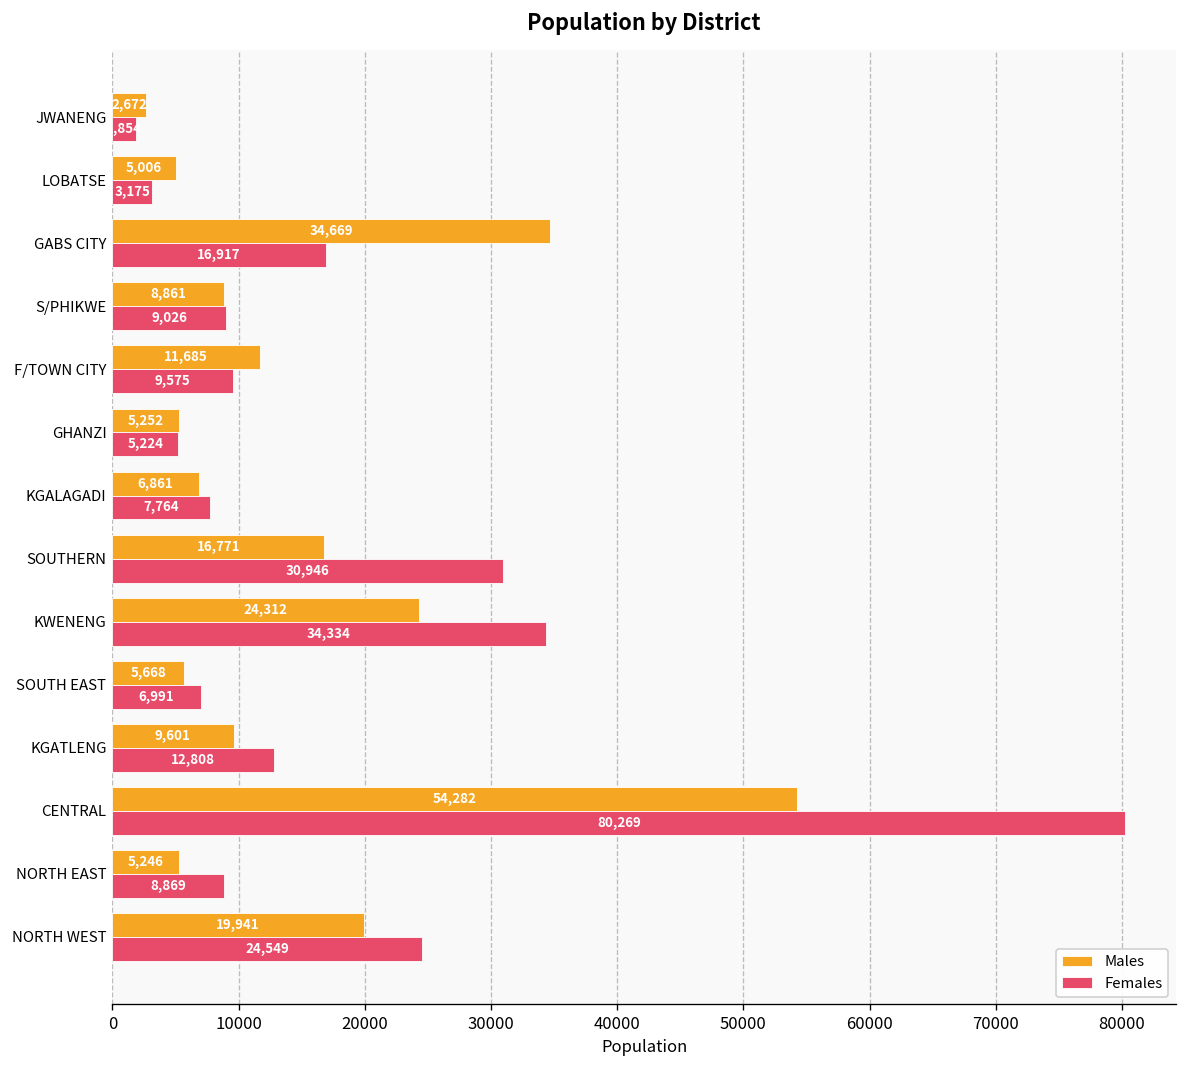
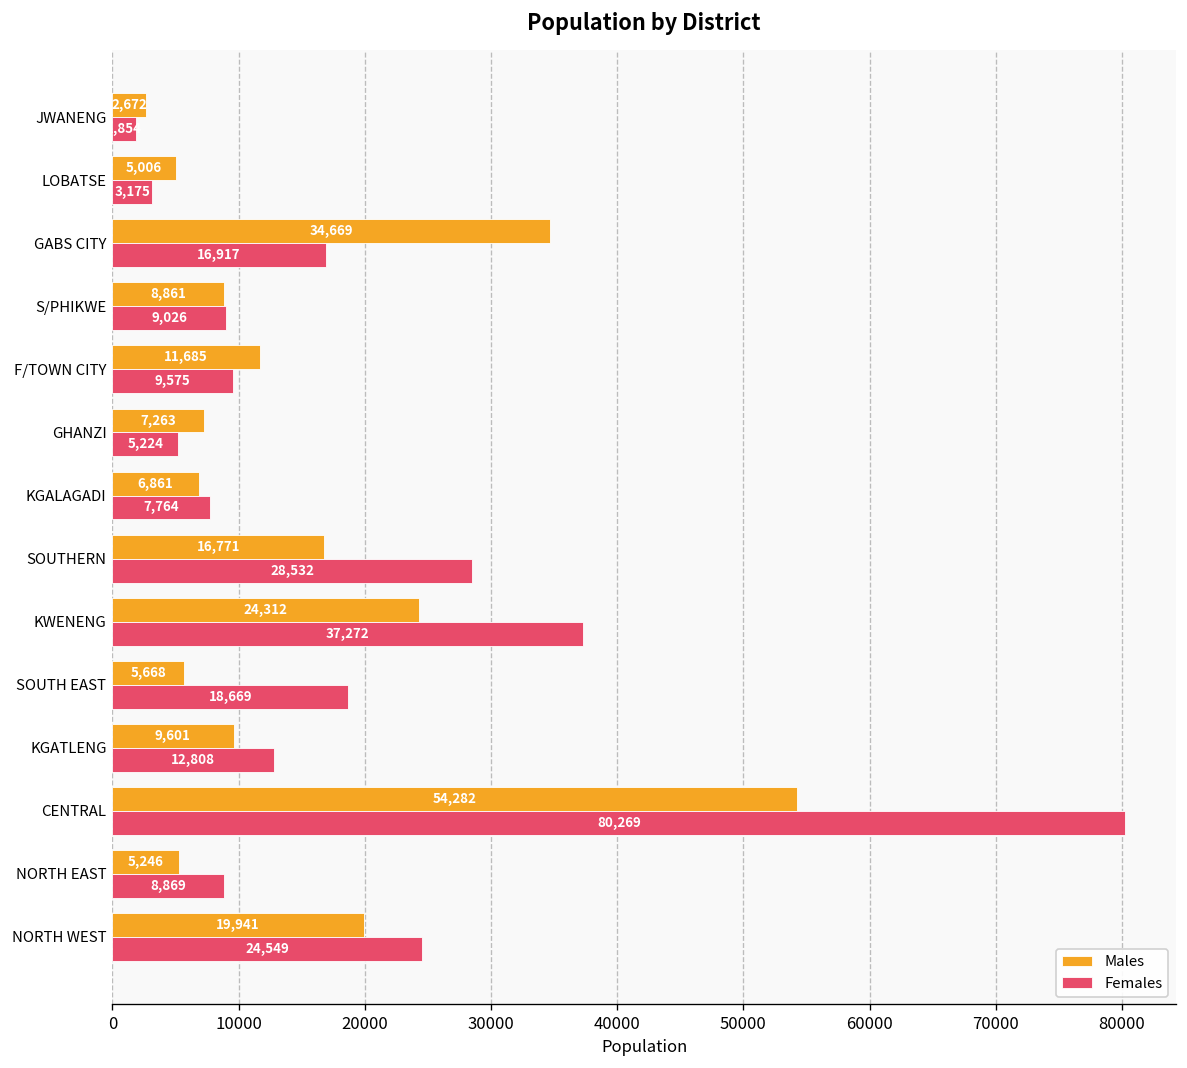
Males, GHANZI: 5,252 -> 7,263
Females, SOUTHERN: 30,946 -> 28,532
Females, KWENENG: 34,334 -> 37,272
Females, SOUTH EAST: 6,991 -> 18,669
